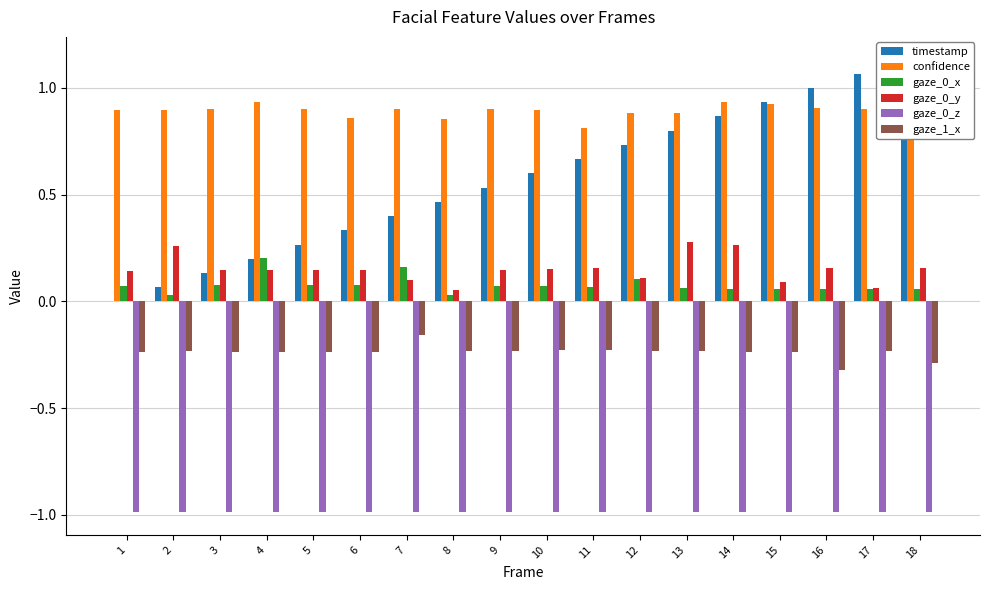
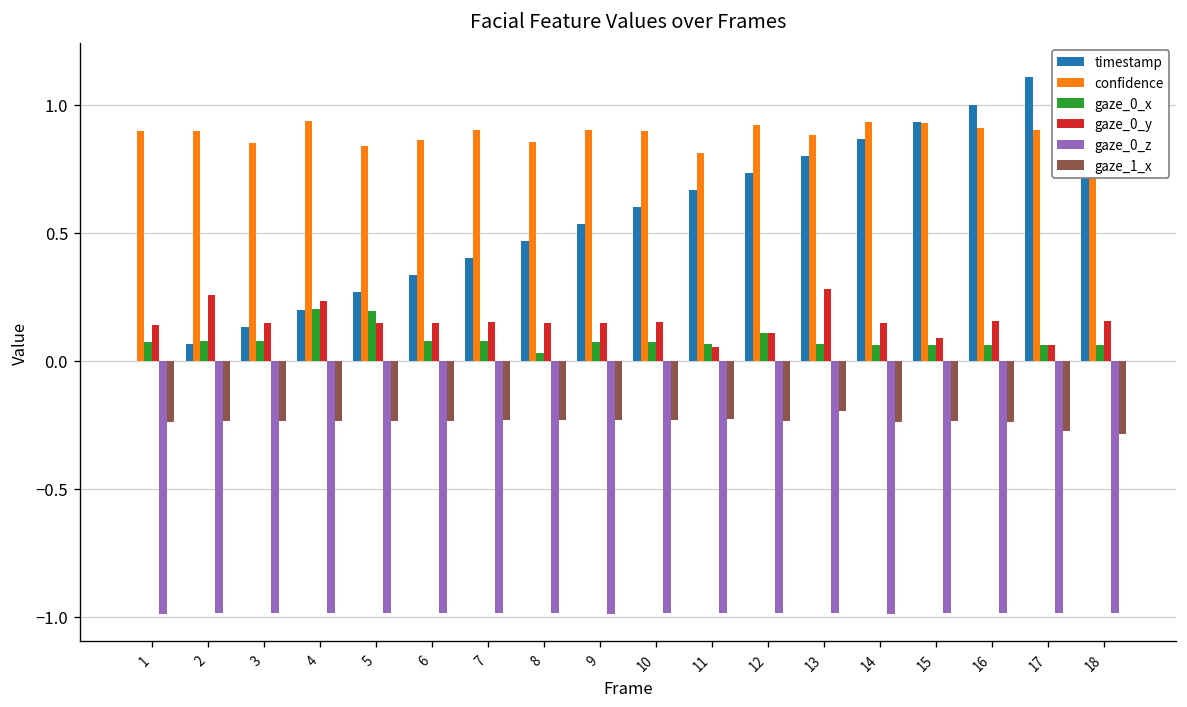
gaze_0_x, 2: 0.03 -> 0.08
confidence, 3: 0.90 -> 0.85
gaze_0_y, 4: 0.15 -> 0.23
confidence, 5: 0.90 -> 0.84
gaze_0_x, 5: 0.08 -> 0.19
gaze_0_x, 7: 0.16 -> 0.08
gaze_0_y, 7: 0.10 -> 0.15
gaze_1_x, 7: -0.16 -> -0.23
gaze_0_y, 8: 0.05 -> 0.15
gaze_0_y, 11: 0.16 -> 0.05
confidence, 12: 0.88 -> 0.92
gaze_1_x, 13: -0.23 -> -0.20
gaze_0_y, 14: 0.26 -> 0.15
gaze_1_x, 16: -0.32 -> -0.24
timestamp, 17: 1.07 -> 1.11
gaze_1_x, 17: -0.23 -> -0.27
